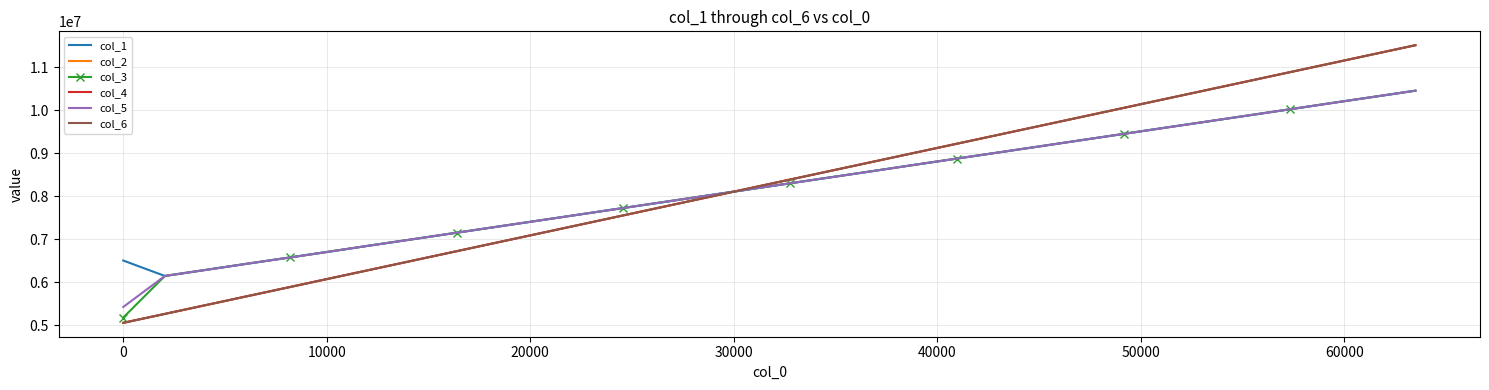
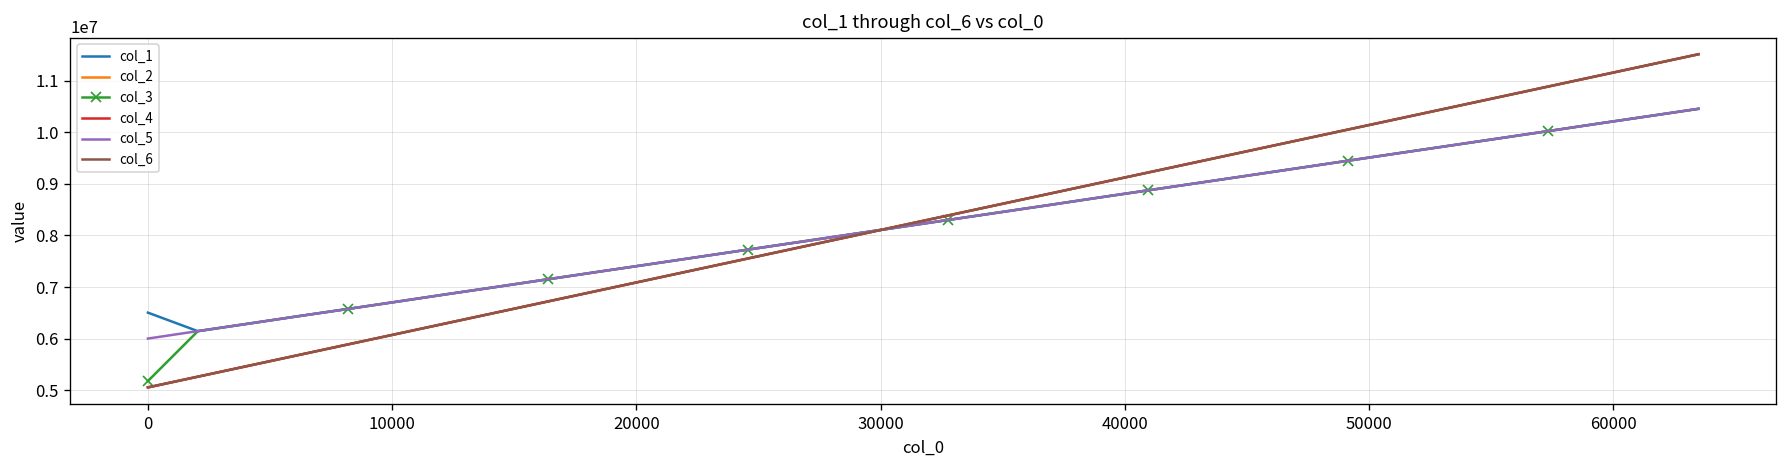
col_5, 0: 5400000 -> 6000000
